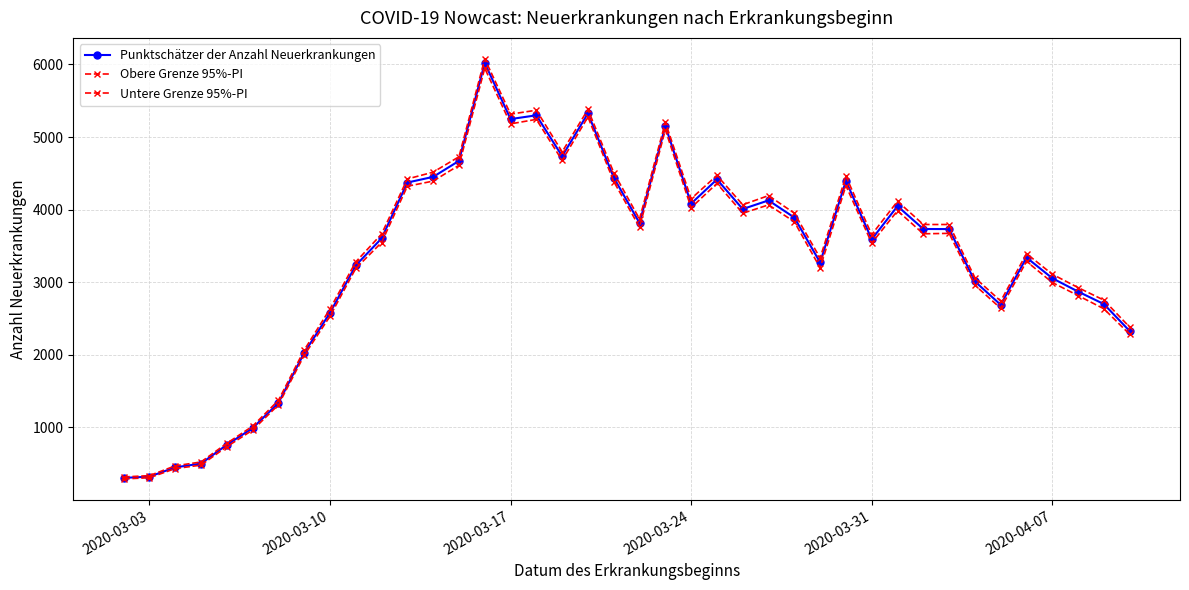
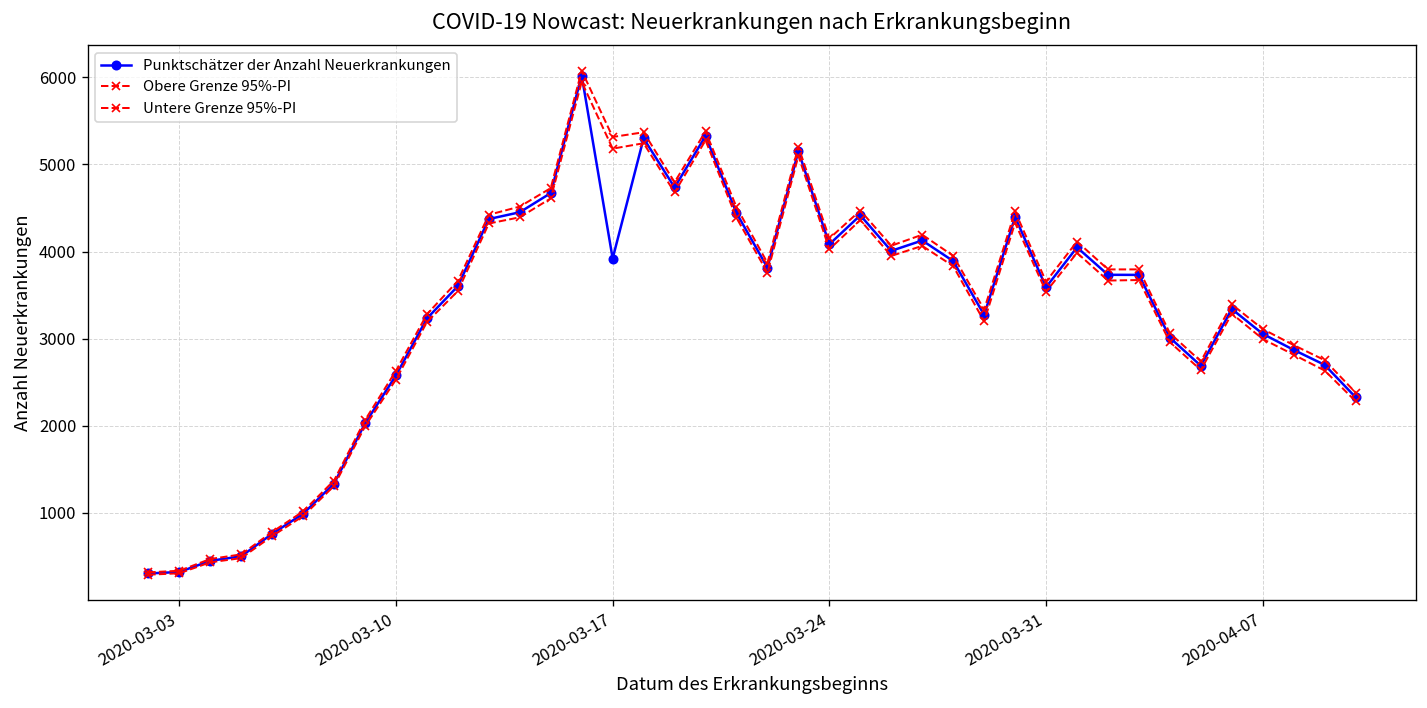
Punktschätzer der Anzahl Neuerkrankungen, 2020-03-17: 5200 -> 3900
